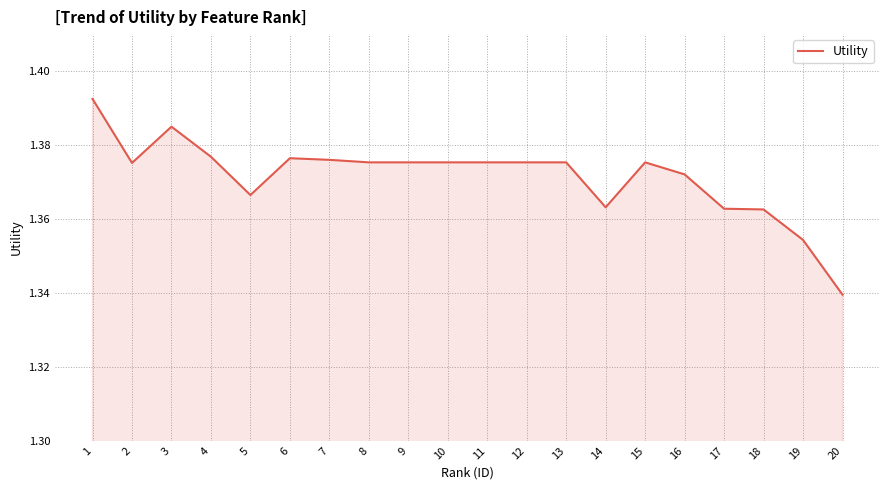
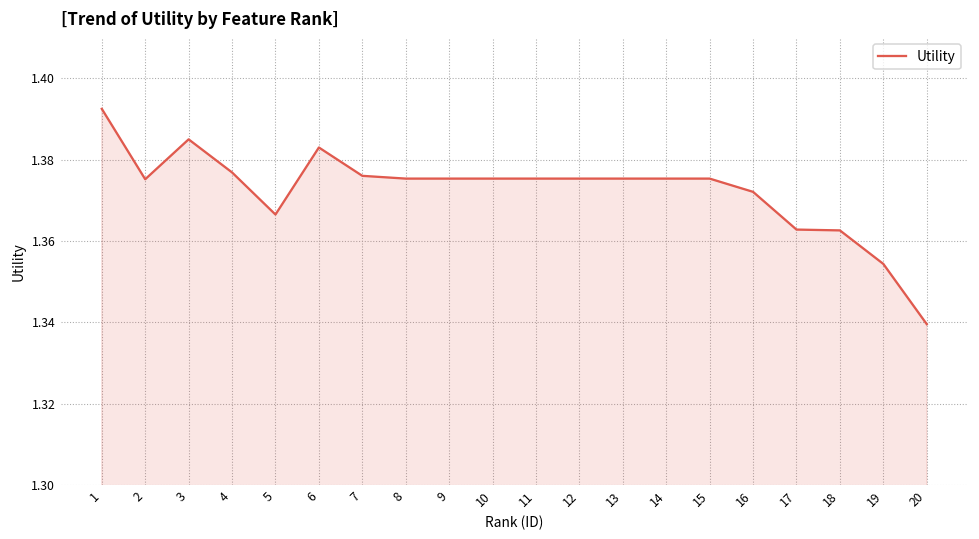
6: 1.376 -> 1.383
14: 1.363 -> 1.375
